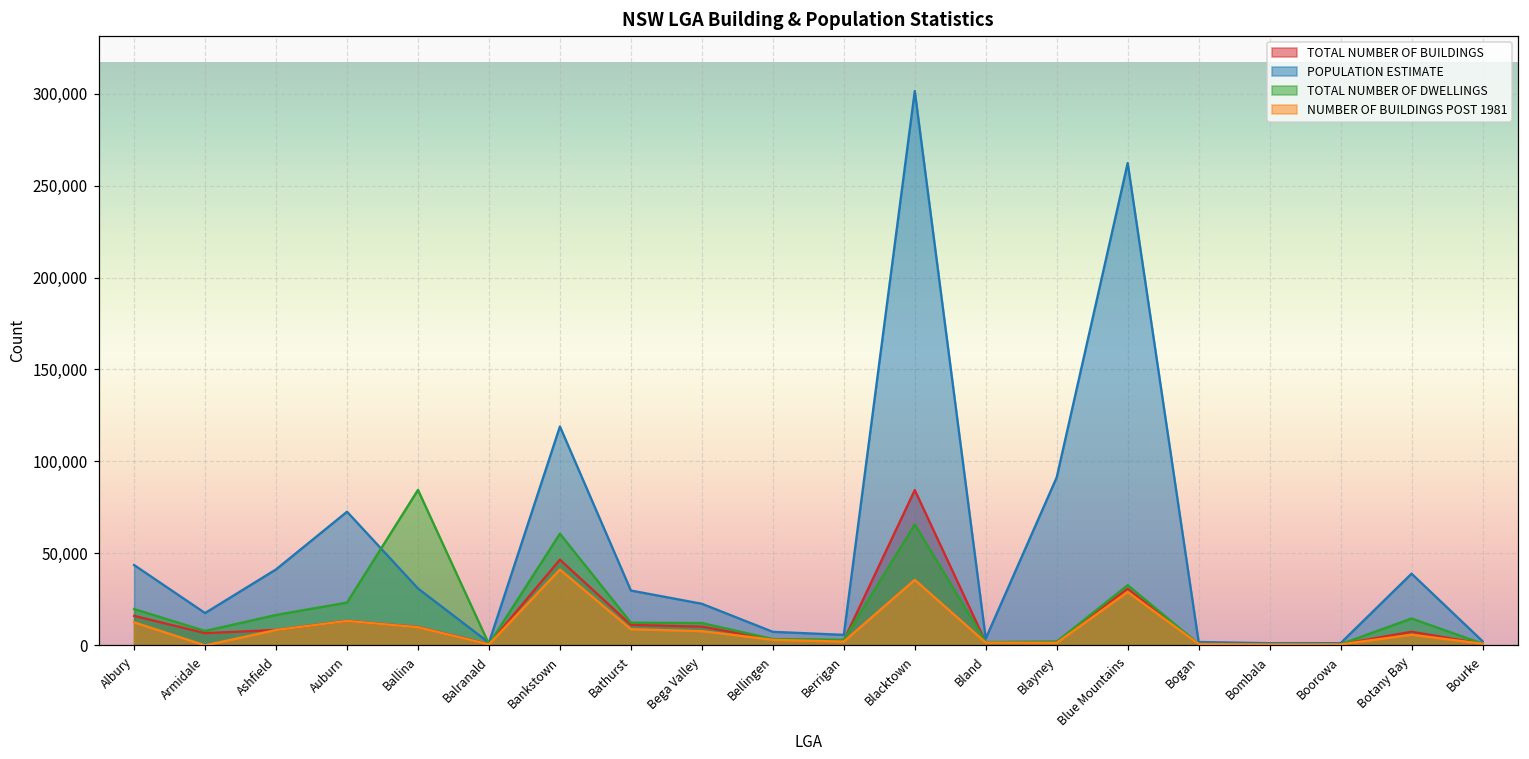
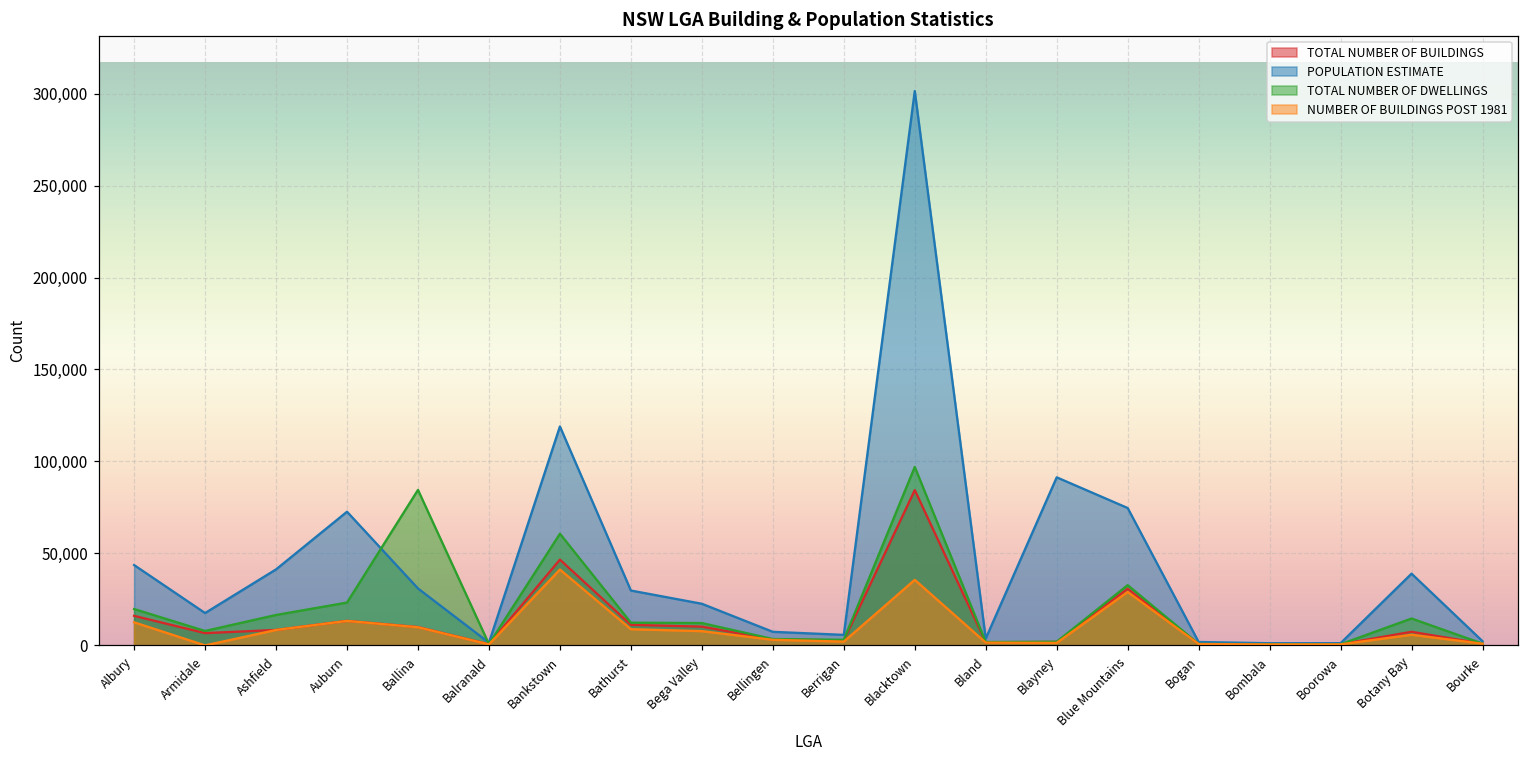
TOTAL NUMBER OF DWELLINGS, Blacktown: 66,000 -> 97,000
POPULATION ESTIMATE, Blue Mountains: 262,000 -> 75,000
